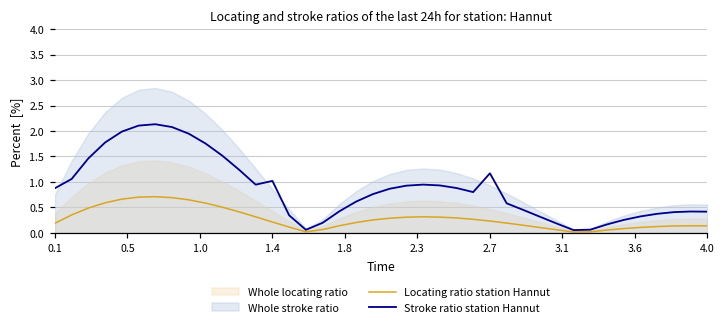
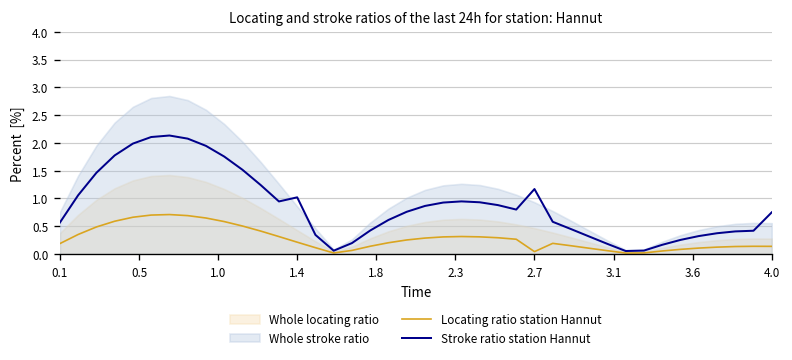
Stroke ratio station Hannut, 0.1: 0.9 -> 0.6
Locating ratio station Hannut, 2.7: 0.2 -> 0.0
Stroke ratio station Hannut, 4.0: 0.4 -> 0.8
